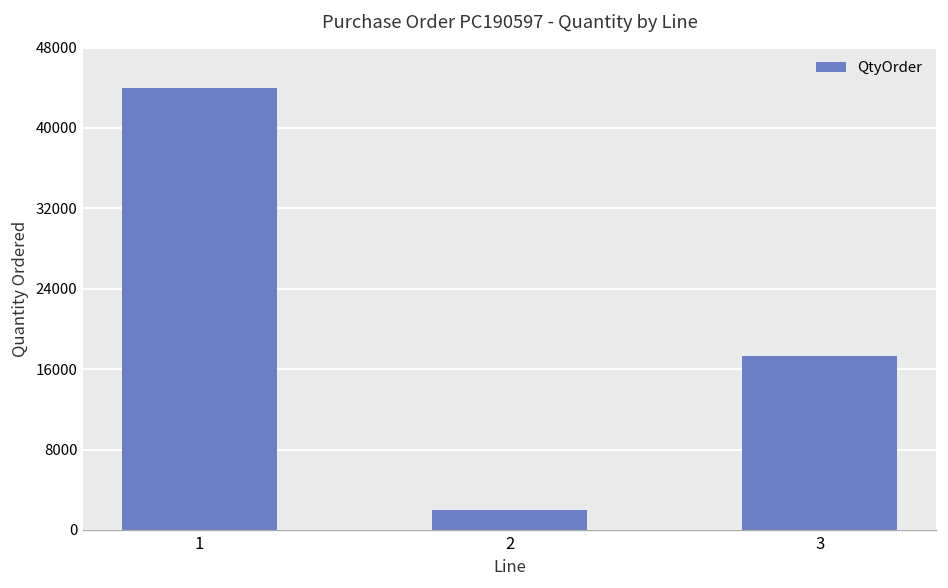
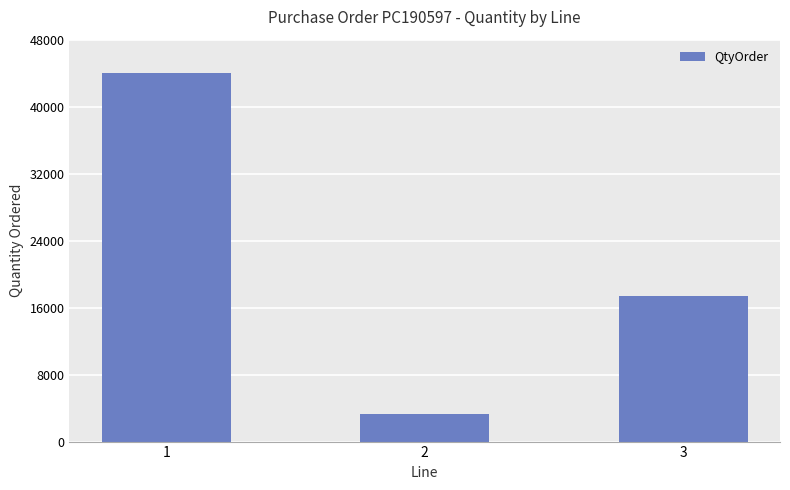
2: 2000 -> 3000
